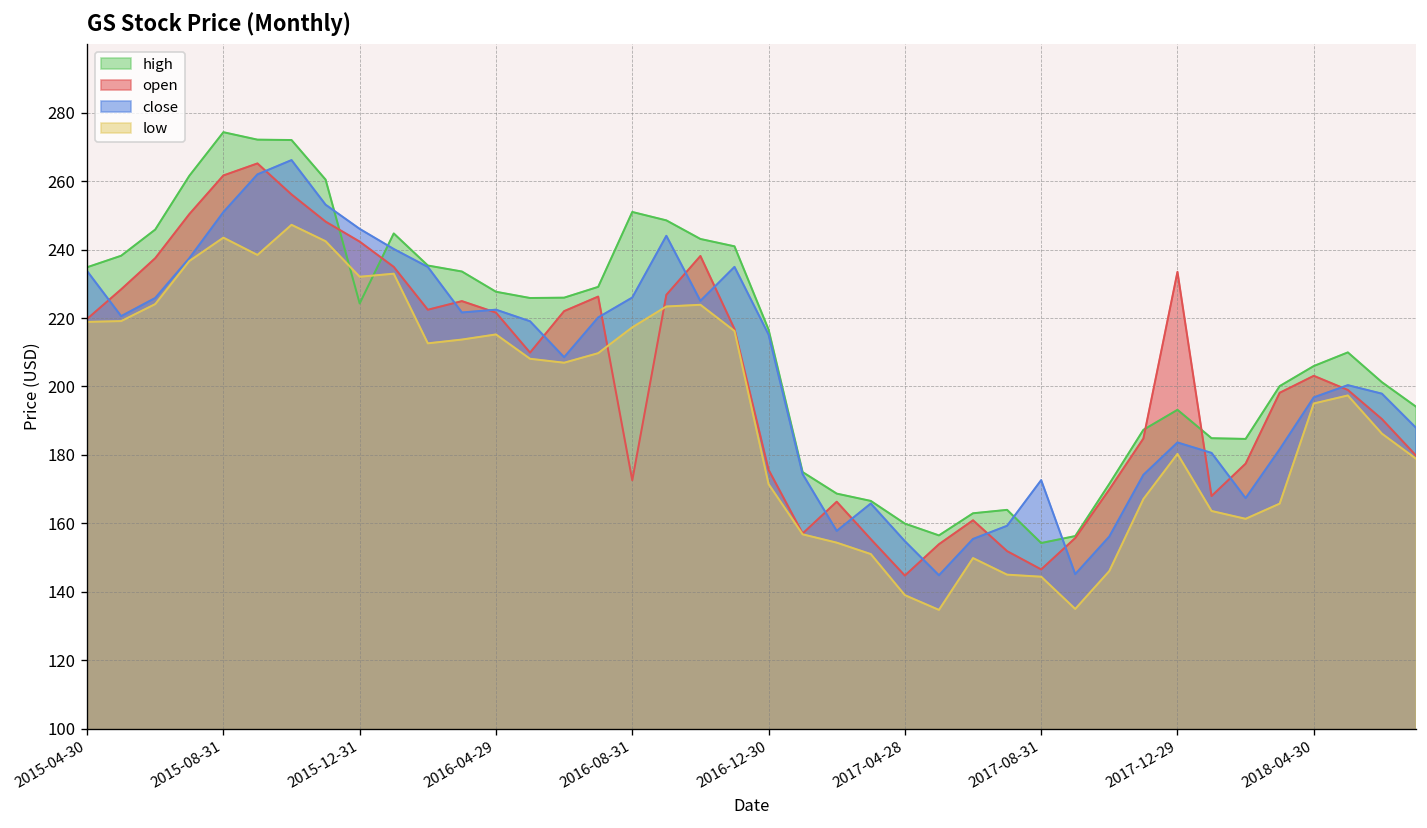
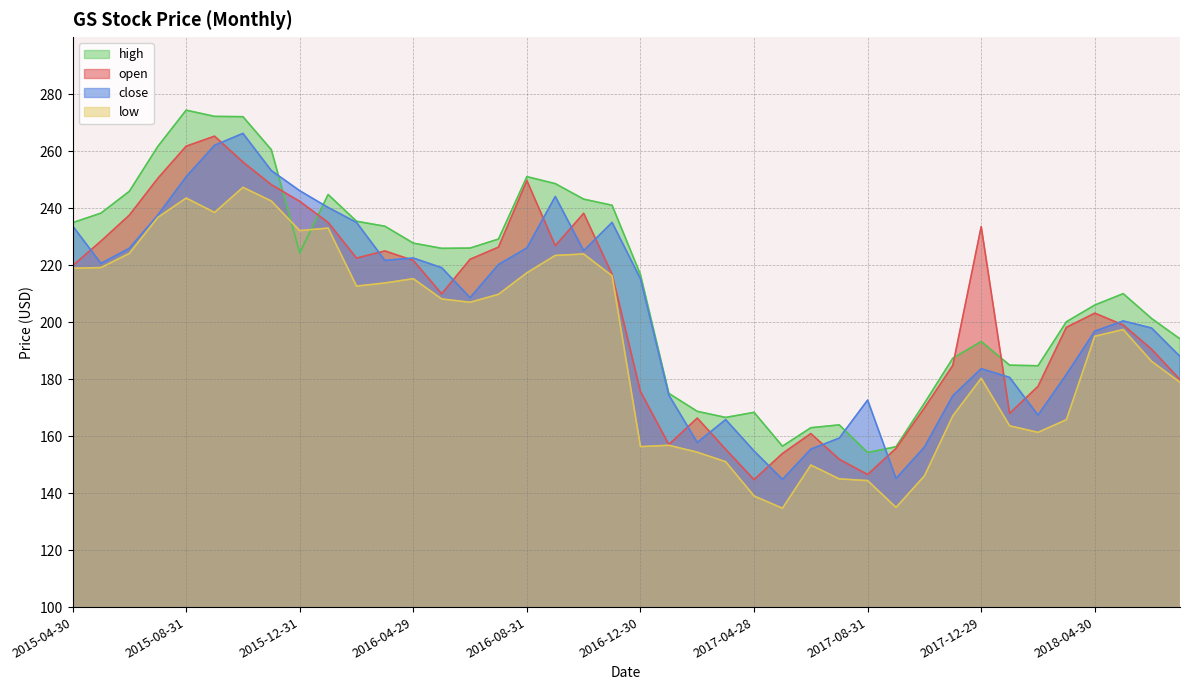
open, 2016-08-31: 173 -> 250
low, 2016-12-30: 171 -> 156
high, 2017-04-28: 160 -> 168
